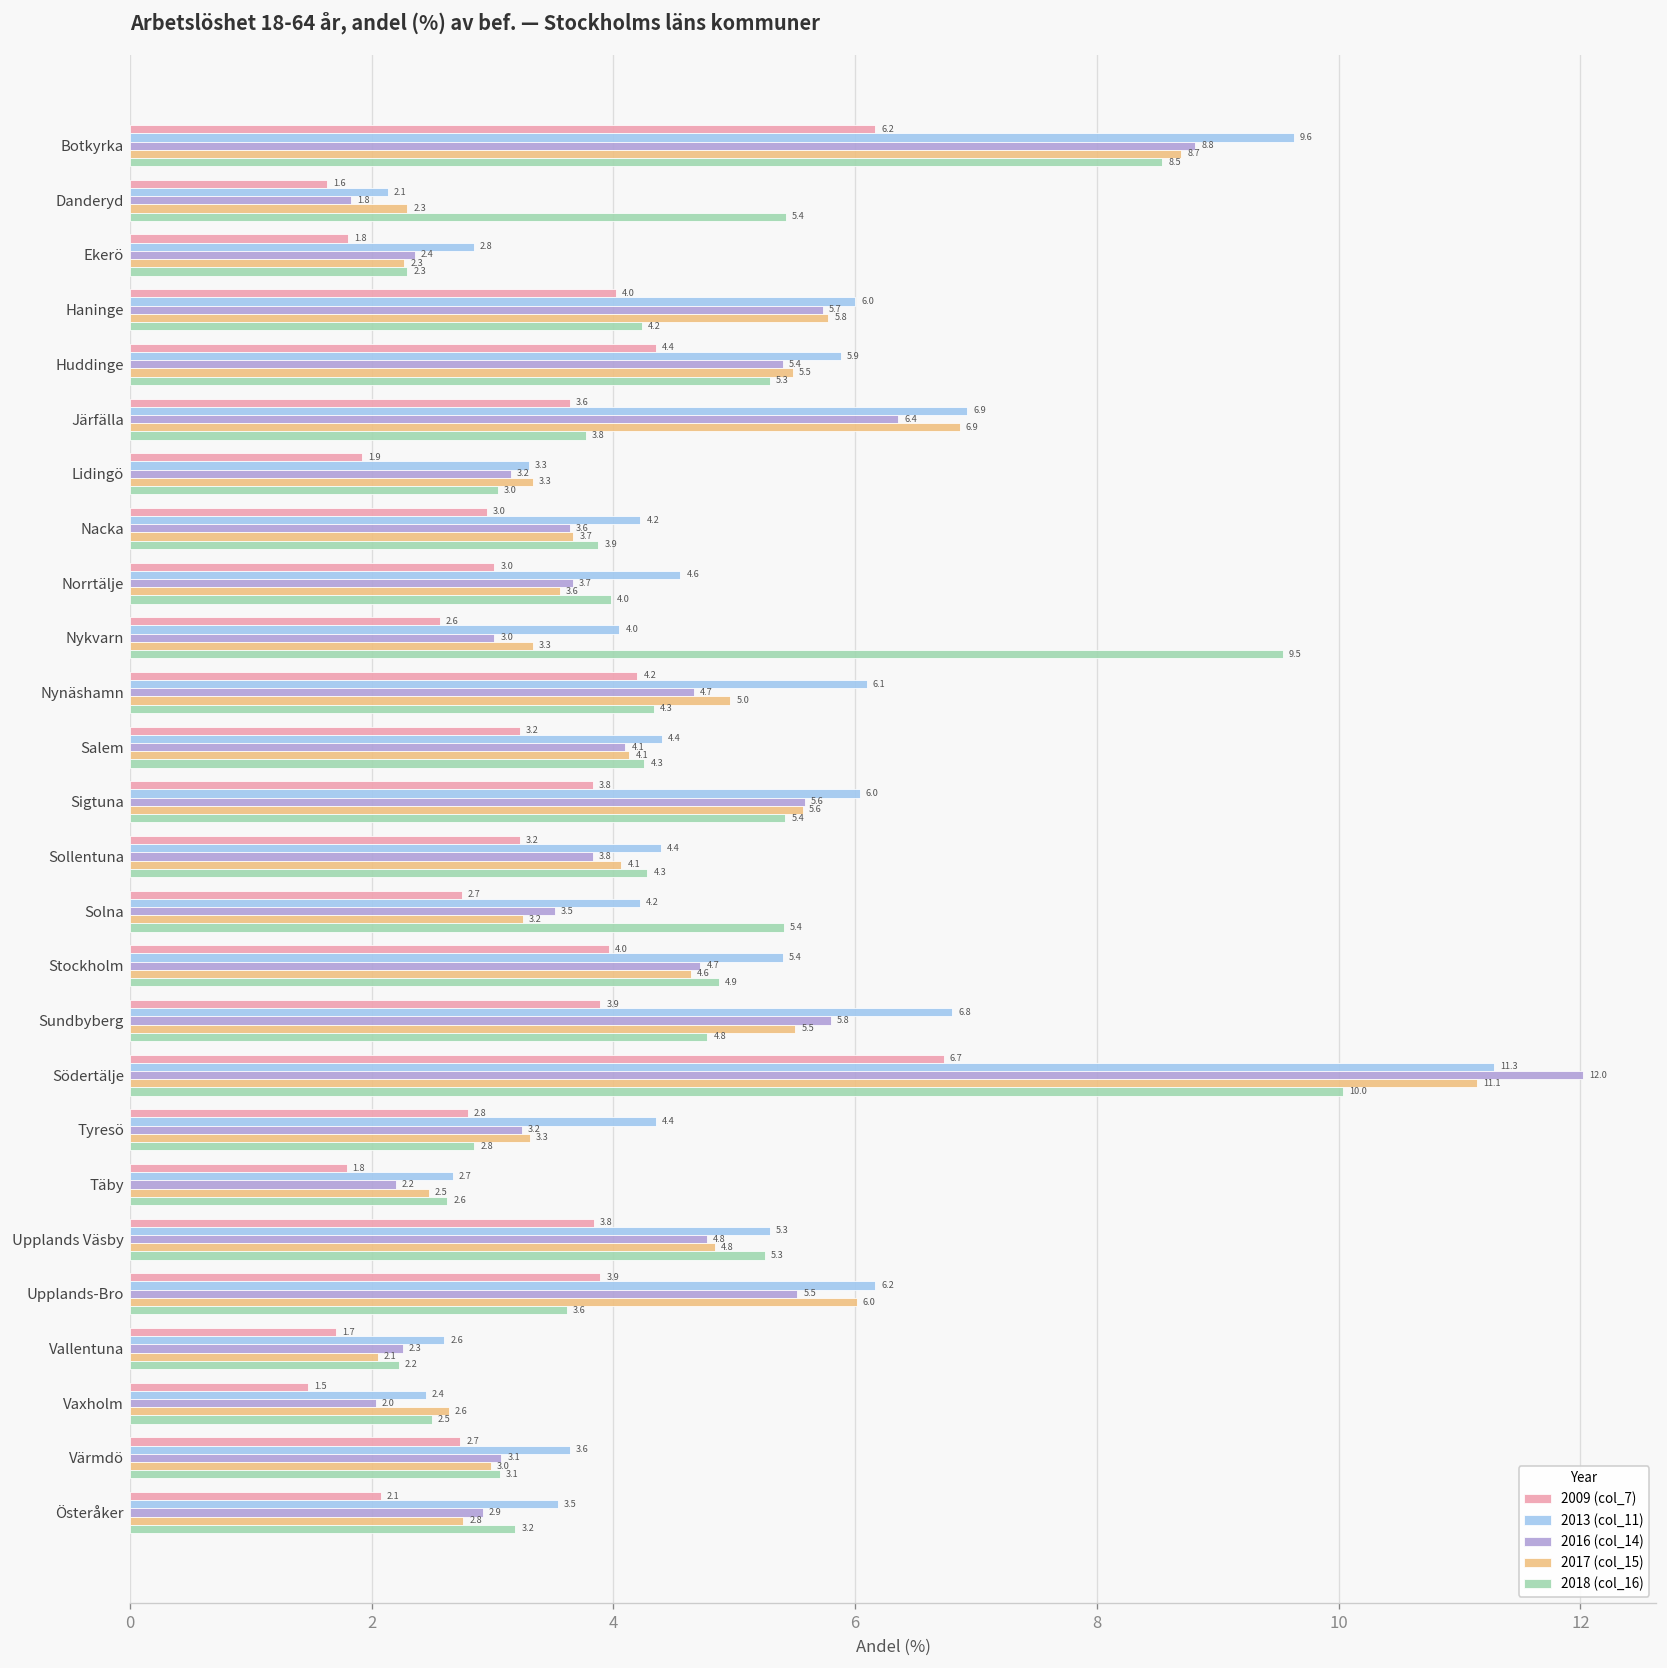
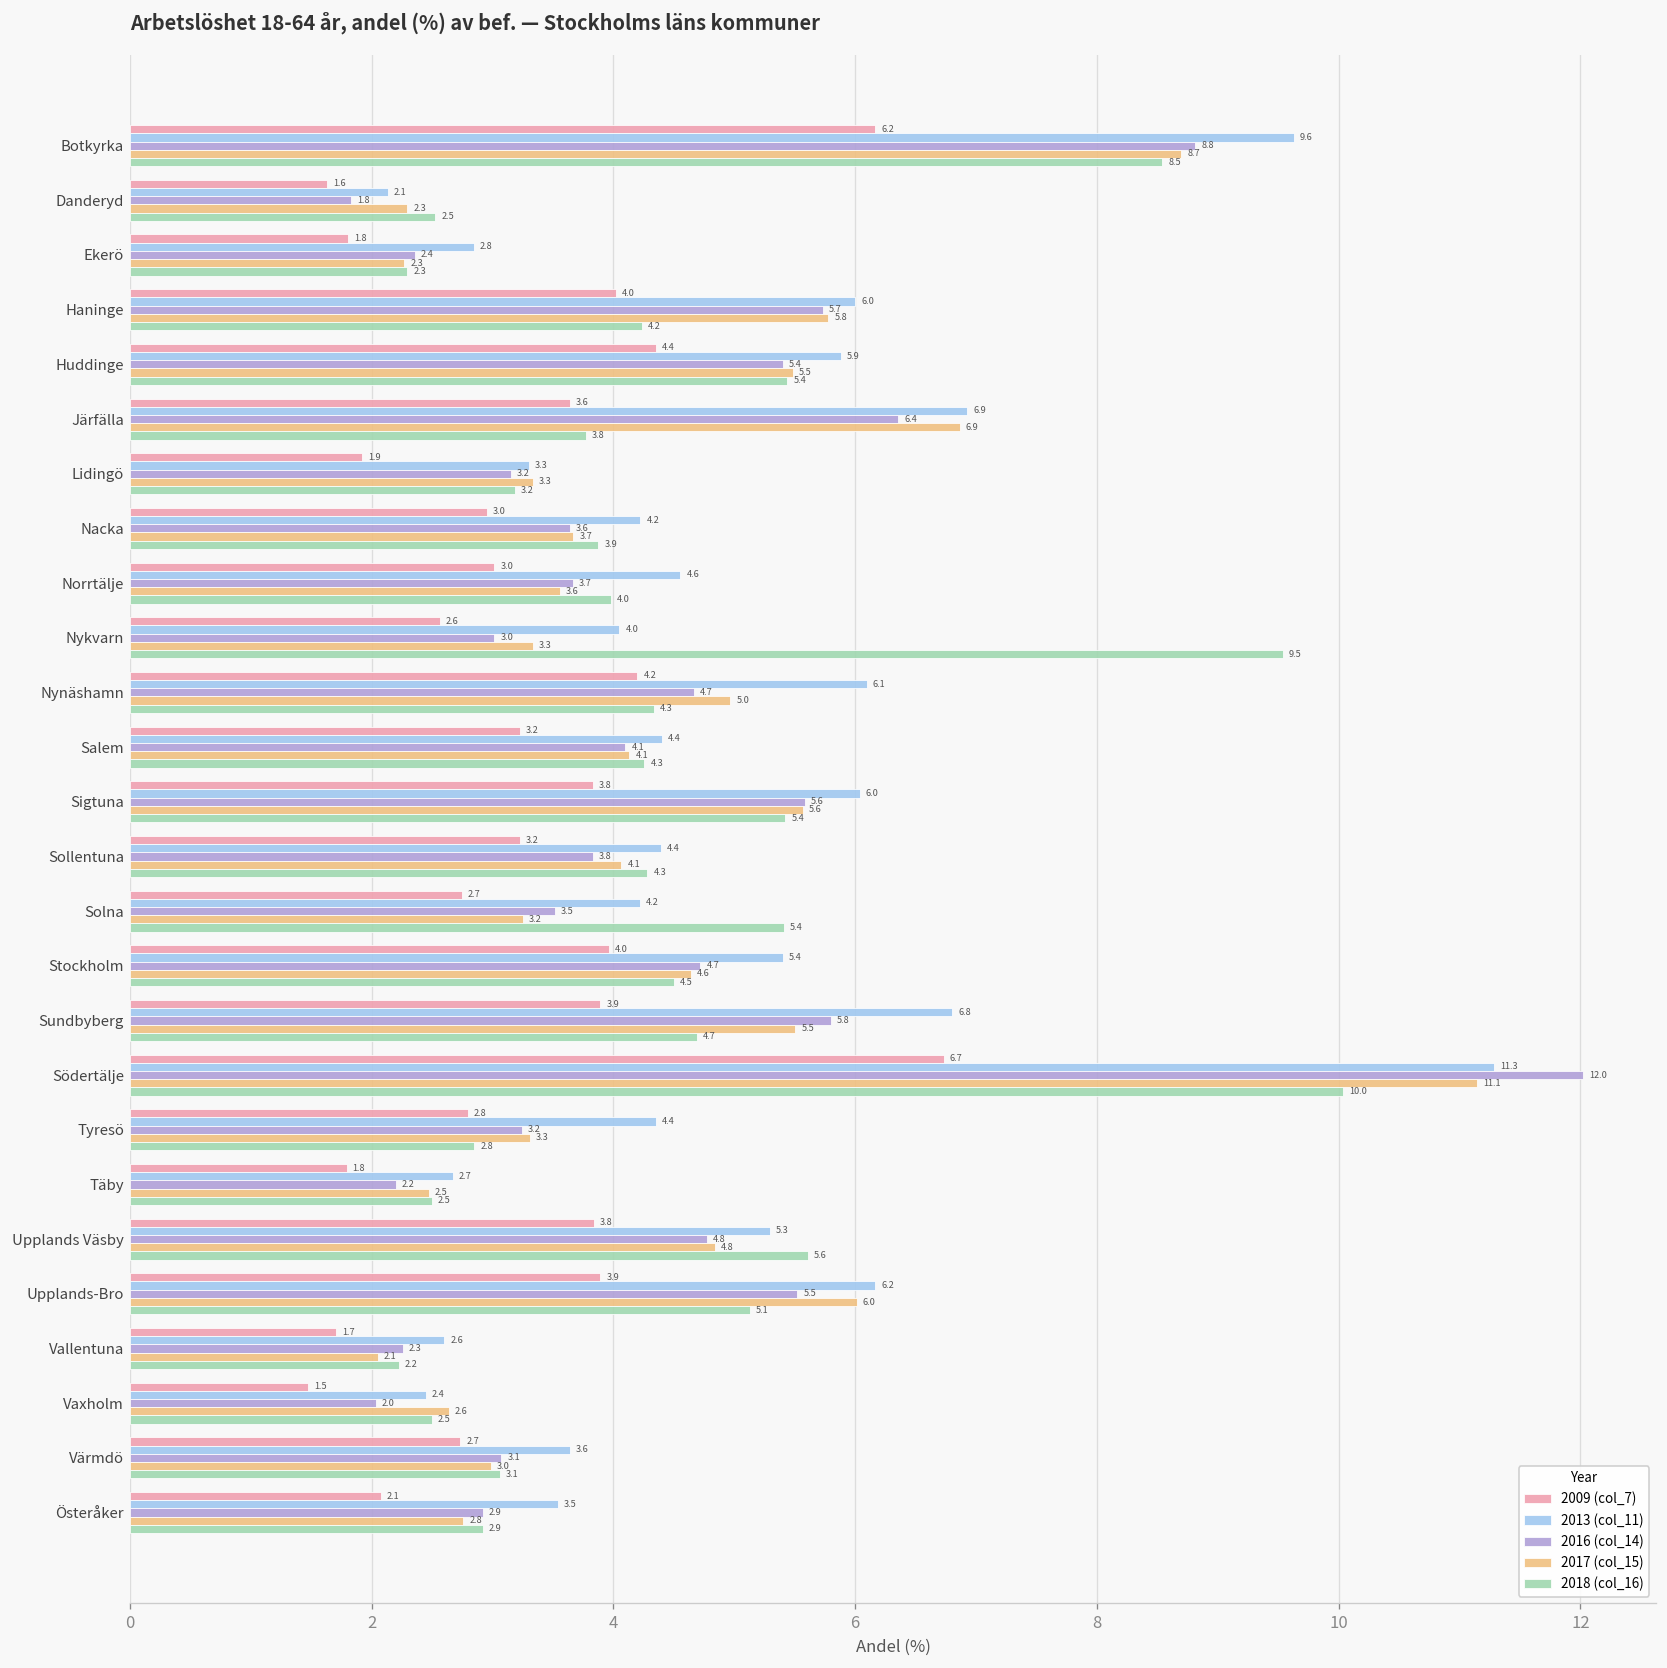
2018 (col_16), Danderyd: 5.4 -> 2.5
2018 (col_16), Huddinge: 5.3 -> 5.4
2018 (col_16), Lidingö: 3.0 -> 3.2
2018 (col_16), Stockholm: 4.9 -> 4.5
2018 (col_16), Sundbyberg: 4.8 -> 4.7
2018 (col_16), Täby: 2.6 -> 2.5
2018 (col_16), Upplands Väsby: 5.3 -> 5.6
2018 (col_16), Upplands-Bro: 3.6 -> 5.1
2018 (col_16), Österåker: 3.2 -> 2.9
